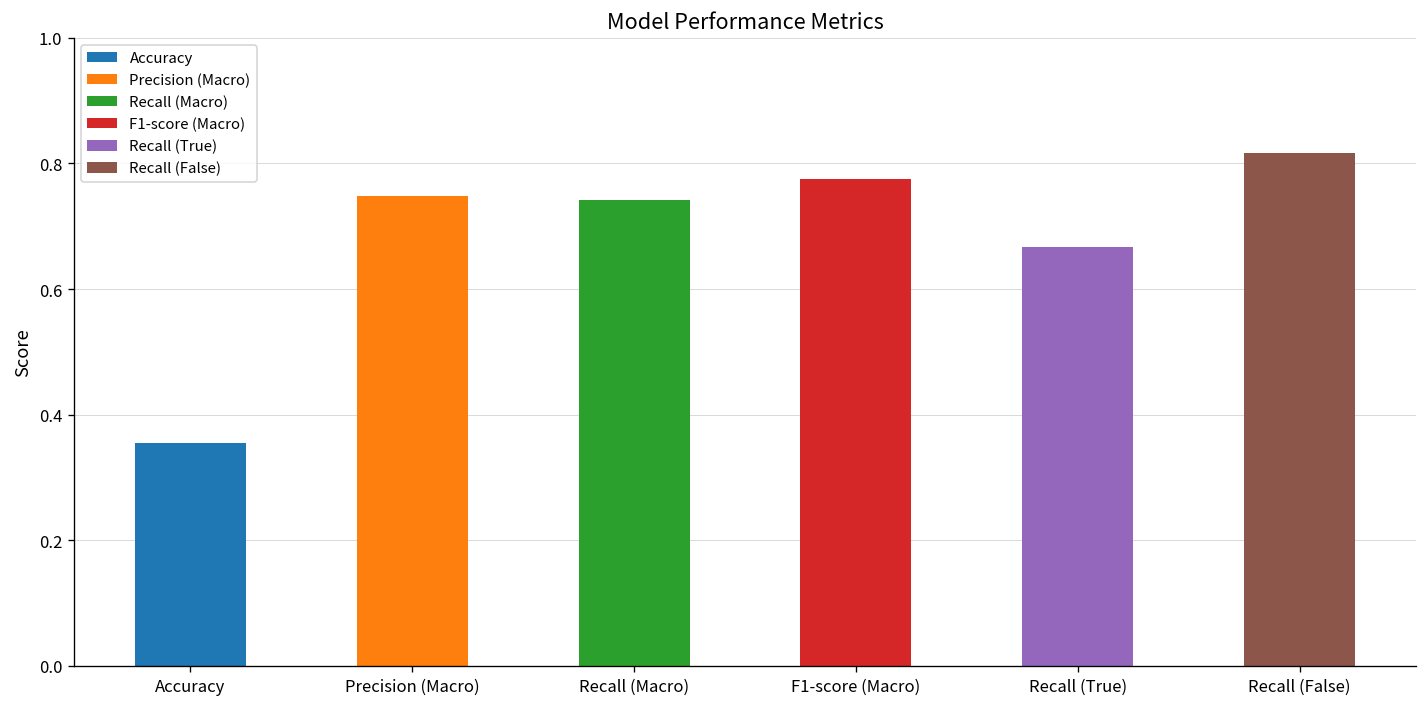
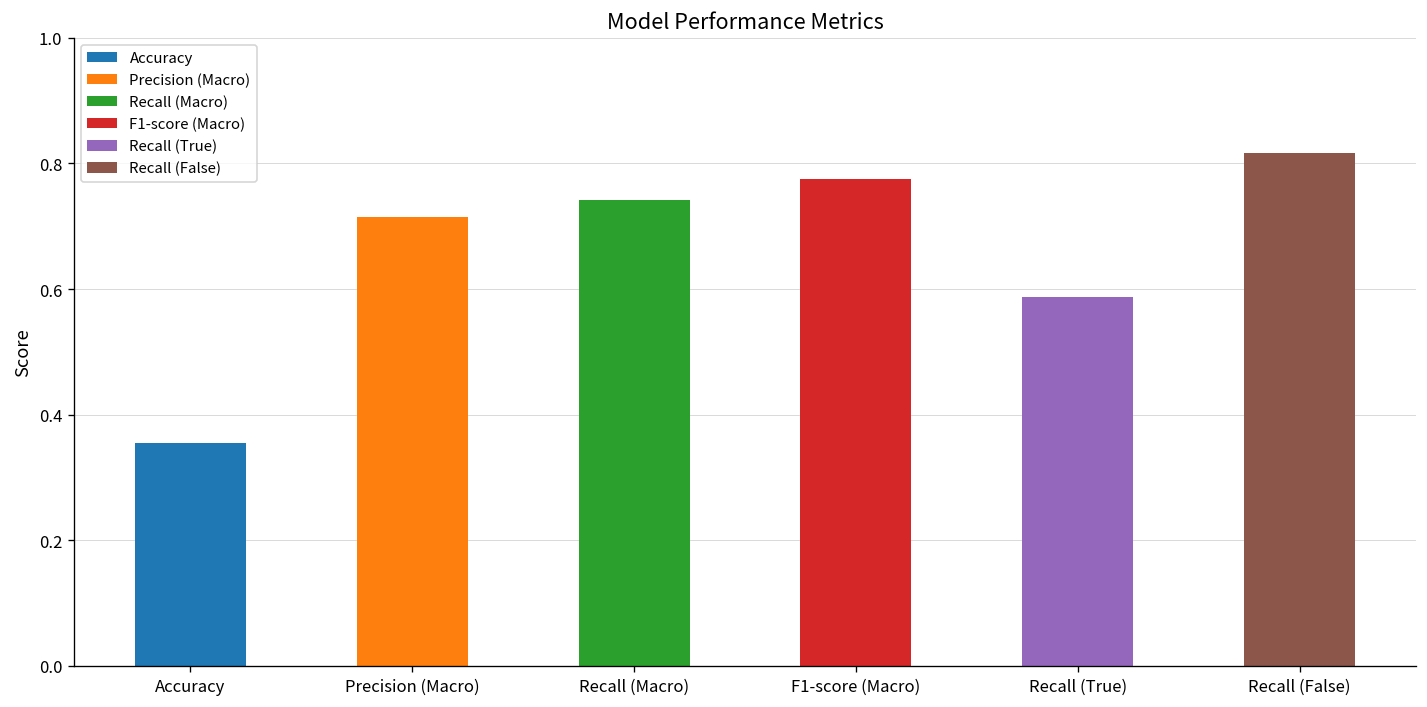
Precision (Macro): 0.75 -> 0.71
Recall (True): 0.67 -> 0.59
